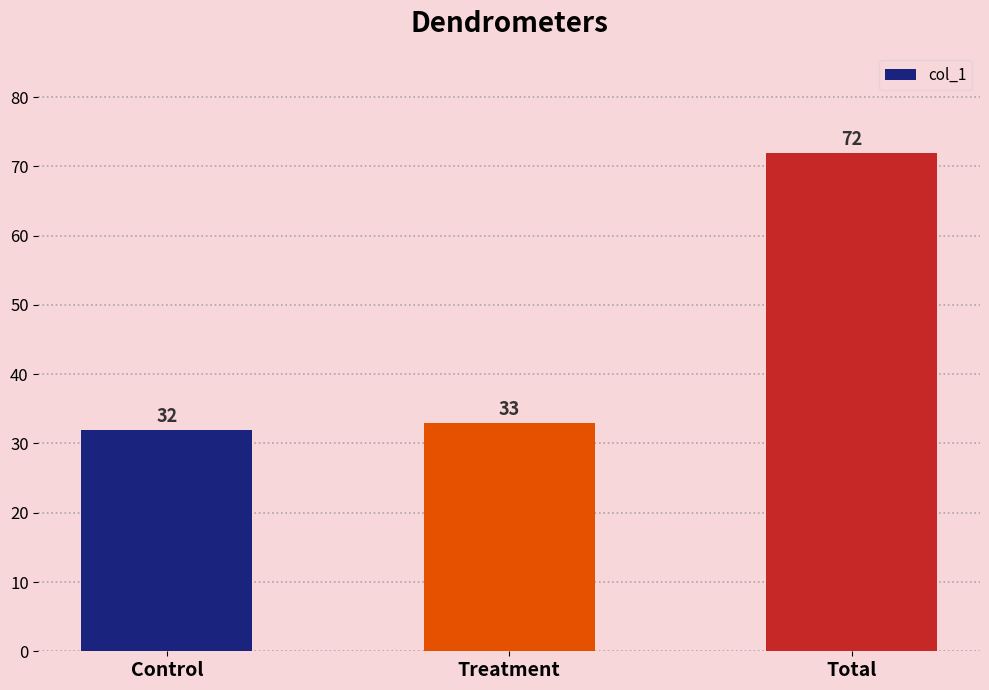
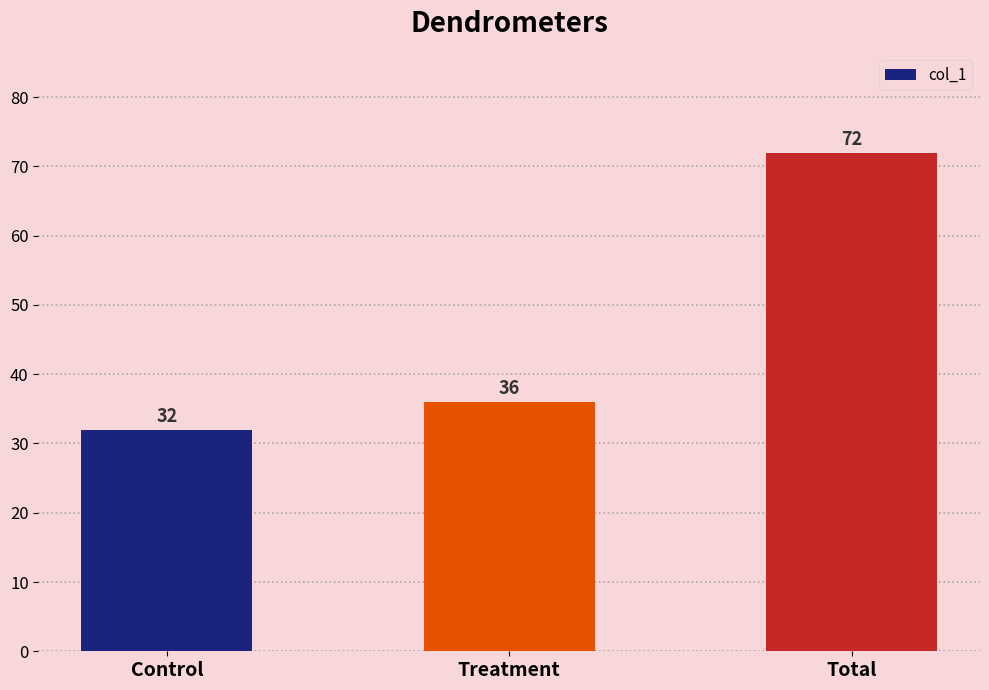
Treatment: 33 -> 36
